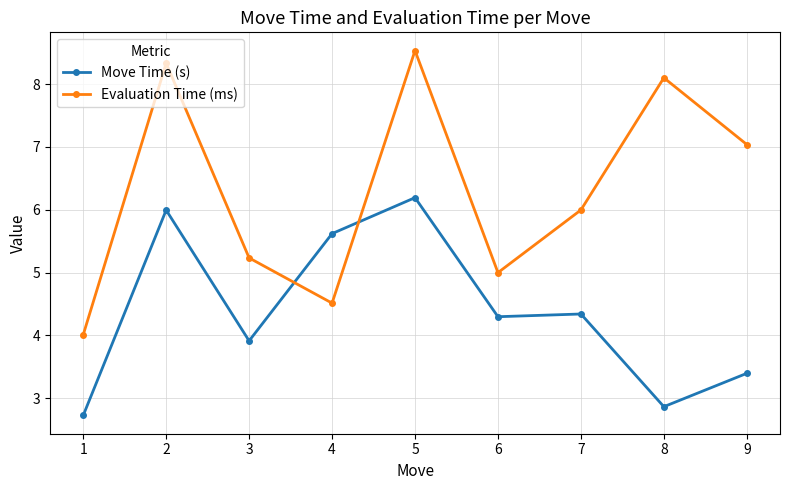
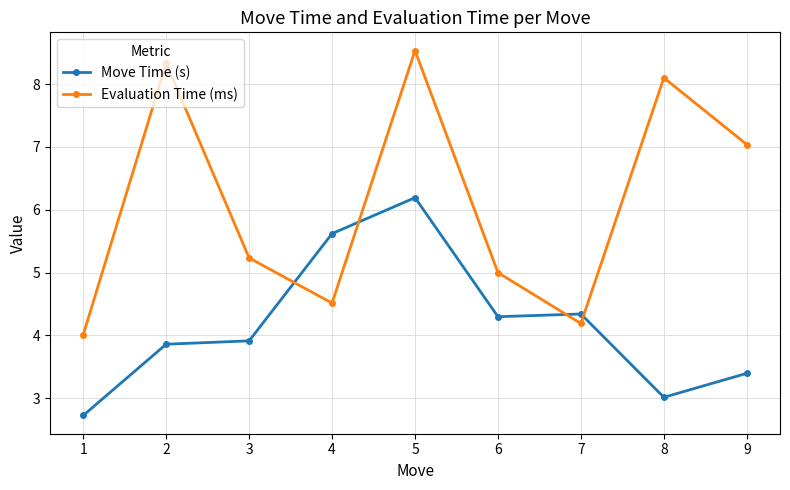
Move Time (s), 2: 6.0 -> 3.9
Evaluation Time (ms), 7: 6.0 -> 4.2
Move Time (s), 8: 2.9 -> 3.0
